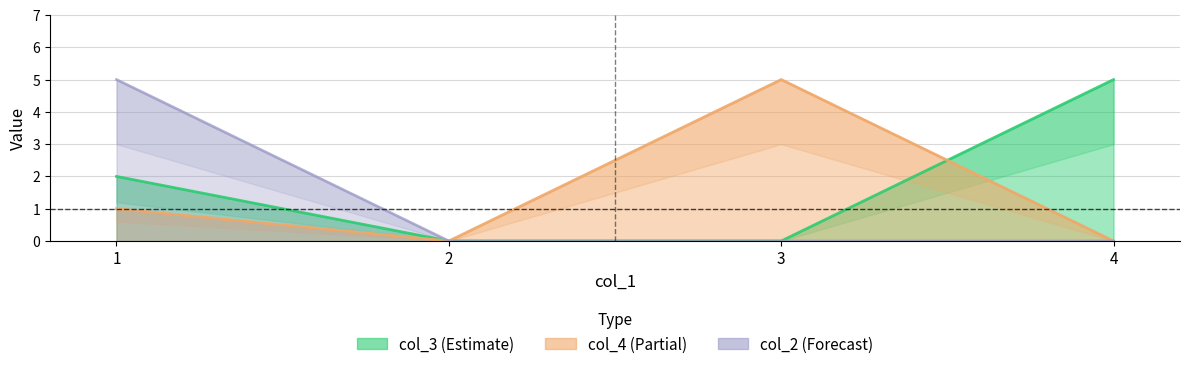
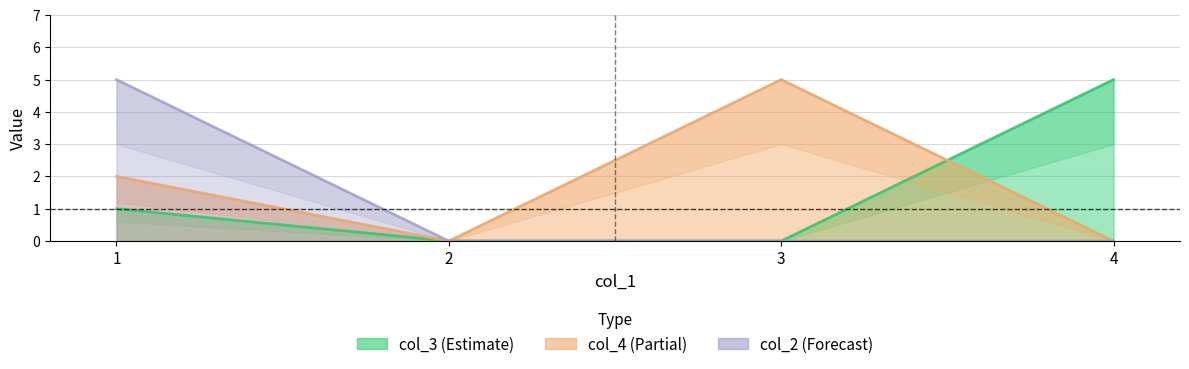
col_3 (Estimate), 1: 2 -> 1
col_4 (Partial), 1: 1 -> 2
